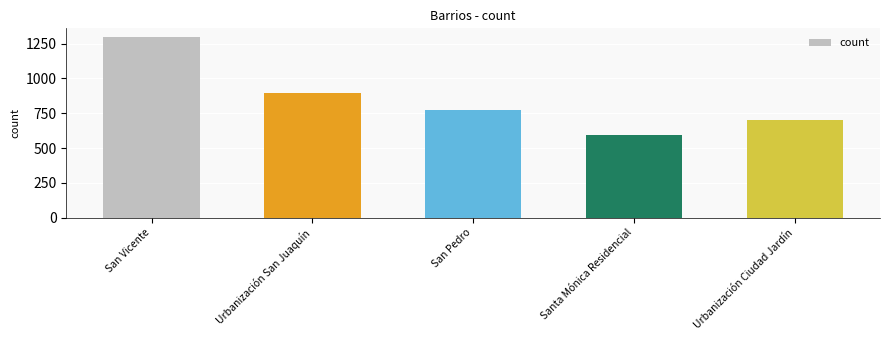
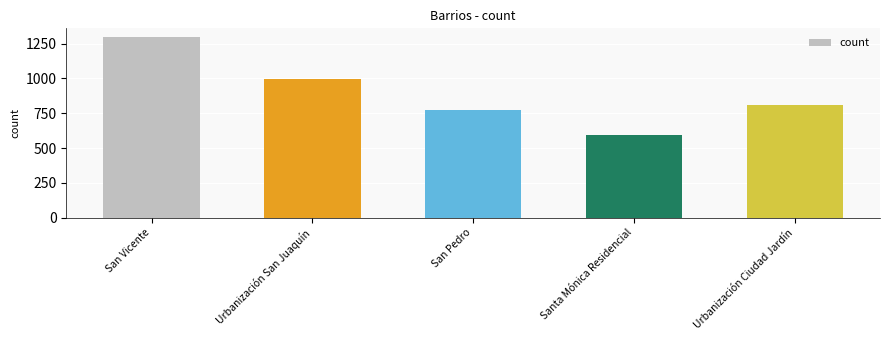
Urbanización San Juaquín: 900 -> 1000
Urbanización Ciudad Jardín: 700 -> 810
